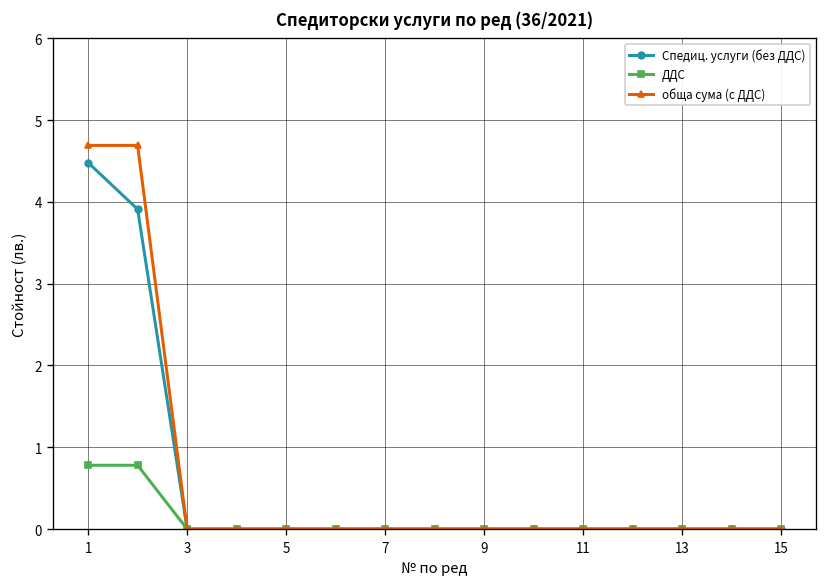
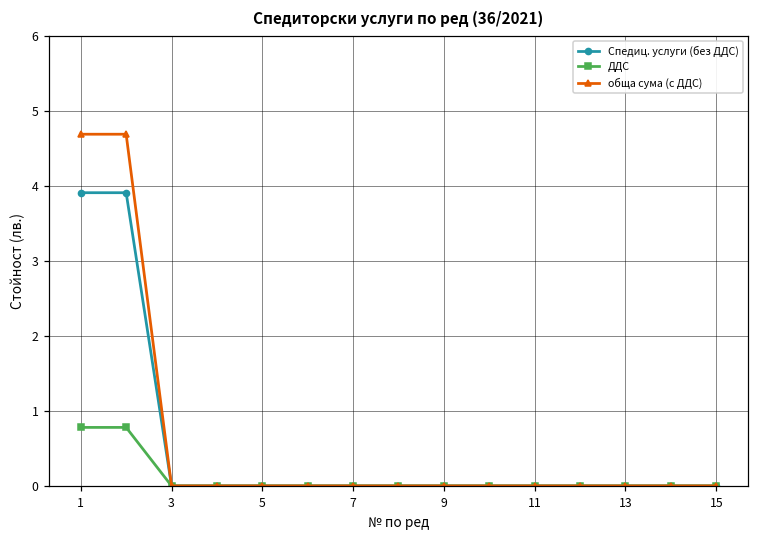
Спедиц. услуги (без ДДС), 1: 4.5 -> 3.9
